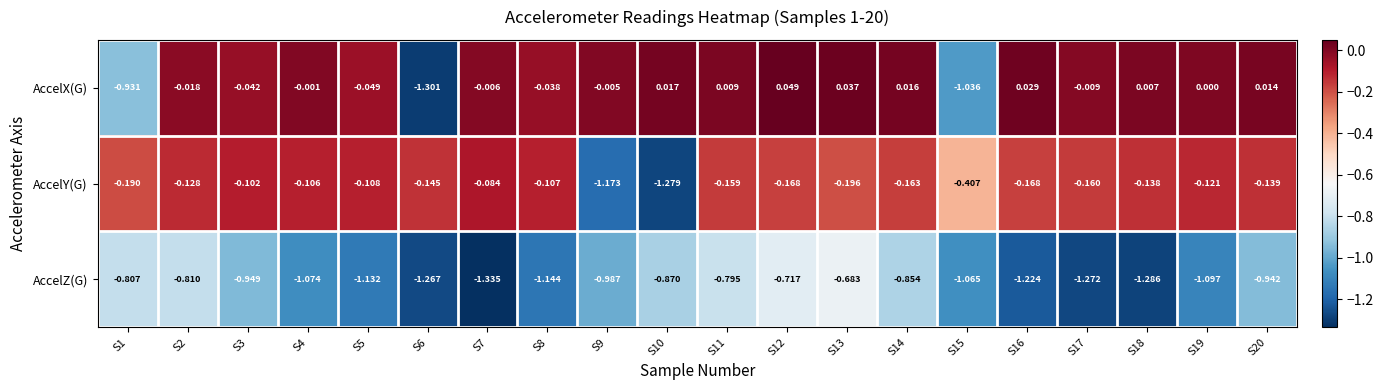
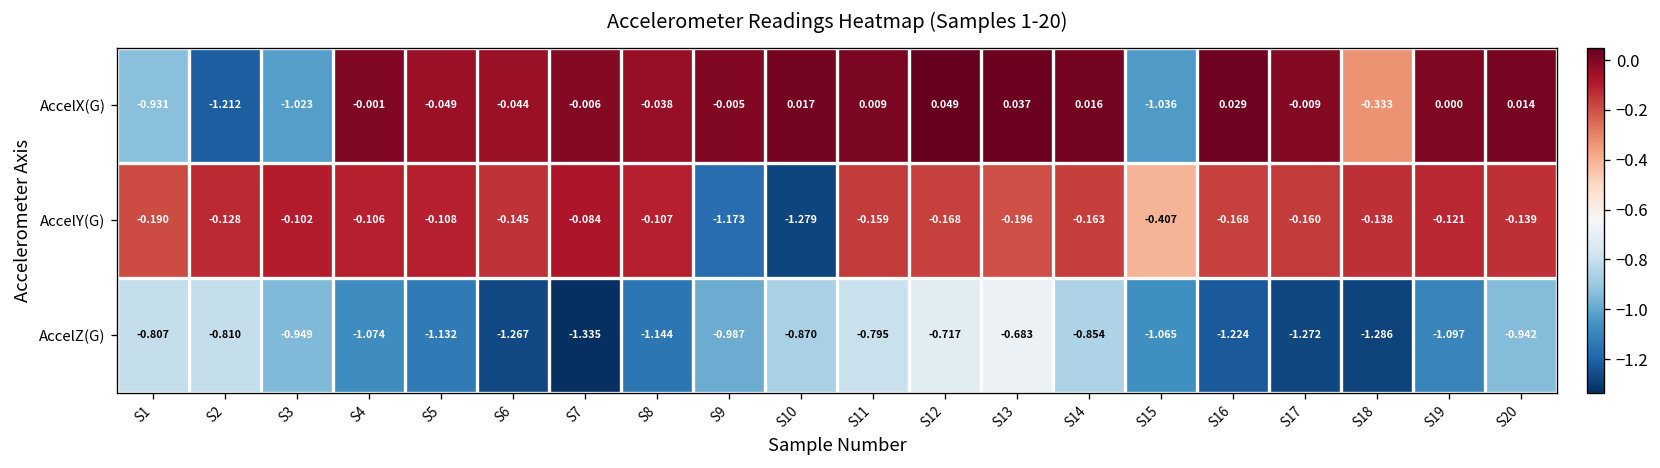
AccelX(G), S2: -0.018 -> -1.212
AccelX(G), S3: -0.042 -> -1.023
AccelX(G), S6: -1.301 -> -0.044
AccelX(G), S18: 0.007 -> -0.333
